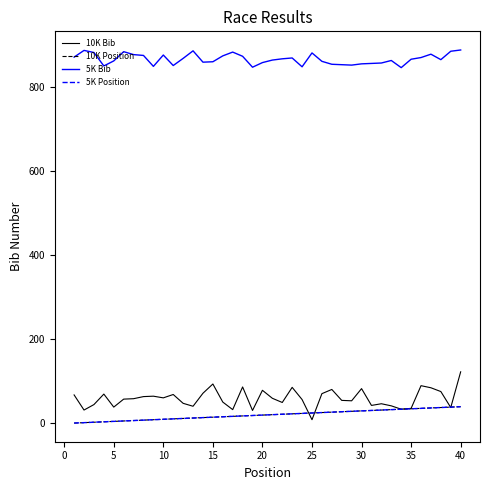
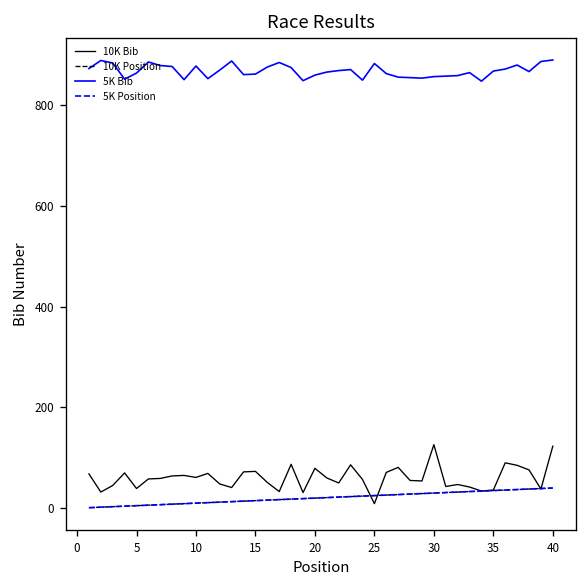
10K Bib, 15: 90 -> 70
10K Bib, 30: 80 -> 130
